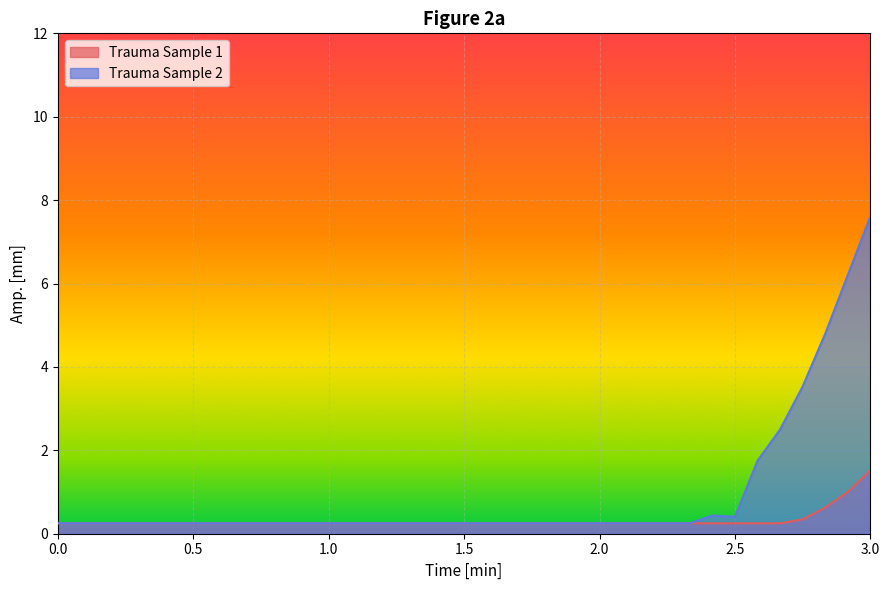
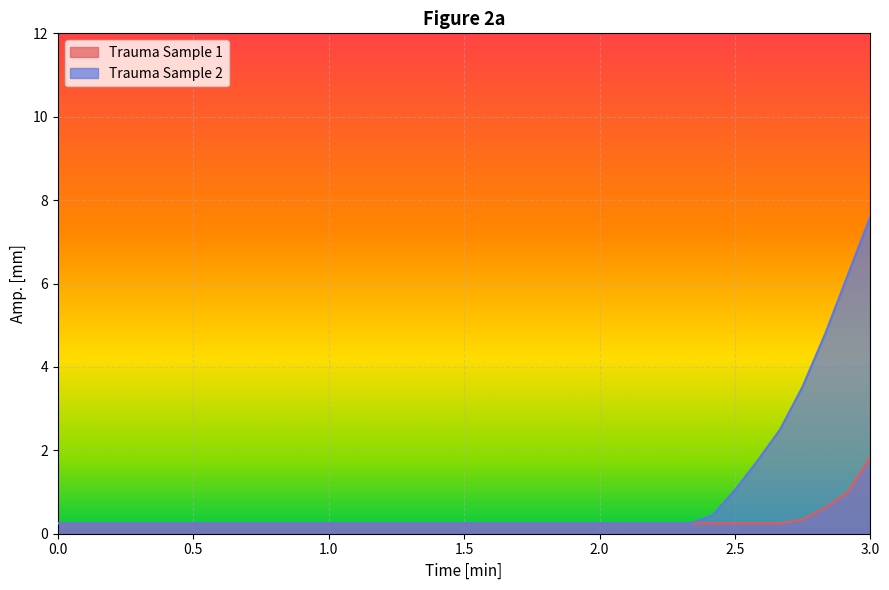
Trauma Sample 2, 2.5: 0.4 -> 1.0
Trauma Sample 1, 3.0: 1.5 -> 1.8
